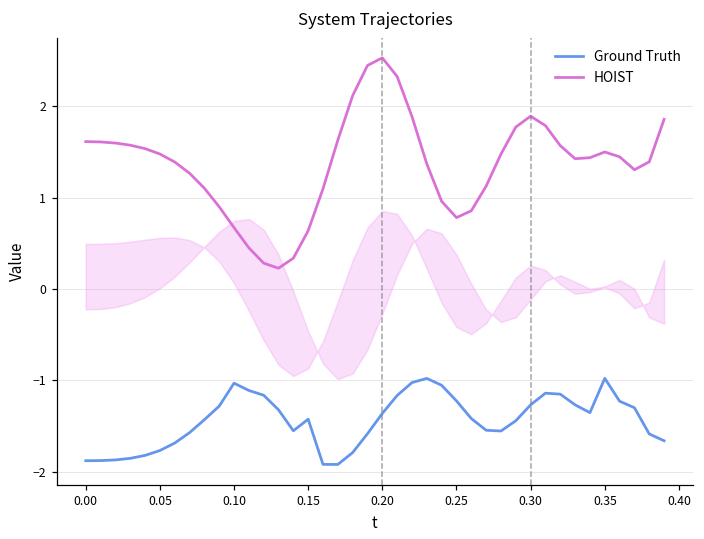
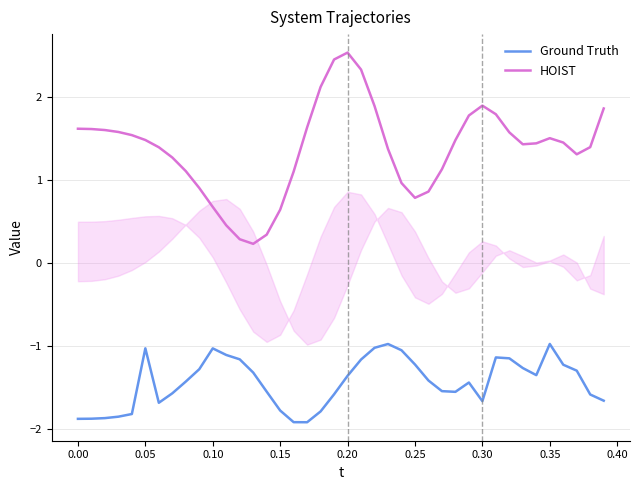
Ground Truth, 0.05: -1.8 -> -1.0
Ground Truth, 0.15: -1.4 -> -1.8
Ground Truth, 0.30: -1.3 -> -1.7
